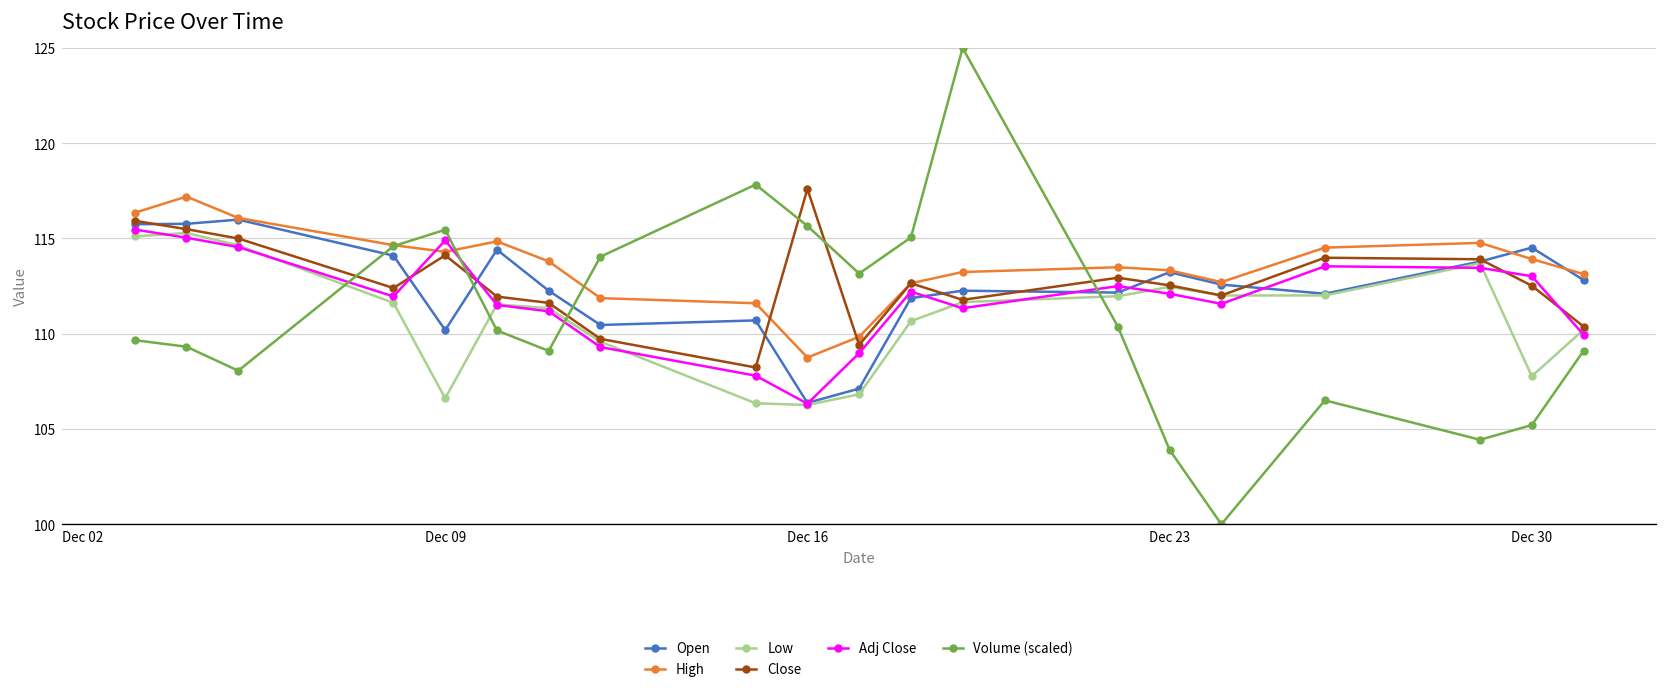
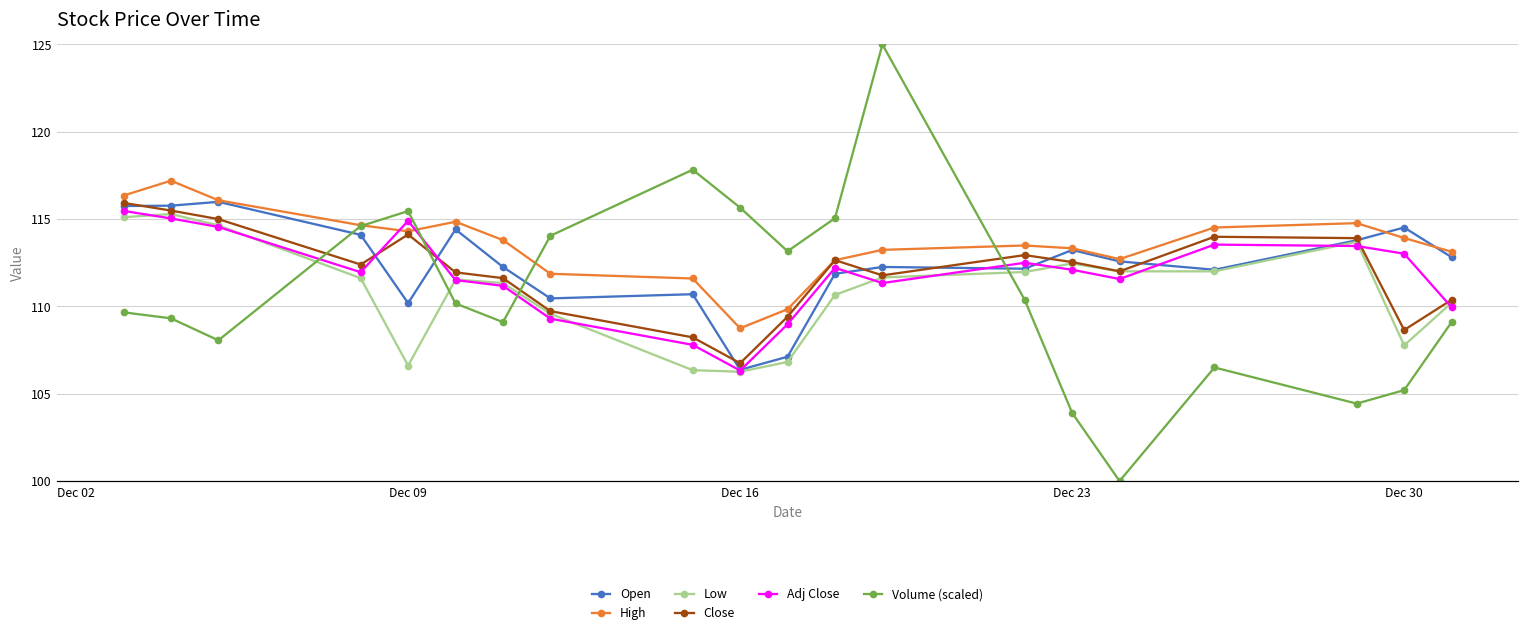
Close, Dec 16: 117.6 -> 106.8
Close, Dec 30: 112.5 -> 108.7
